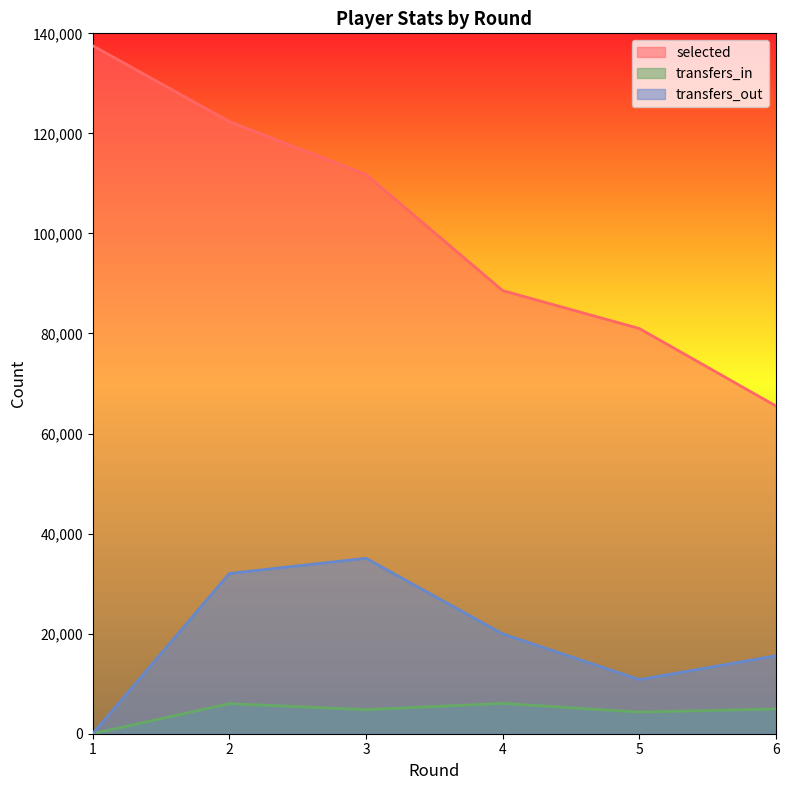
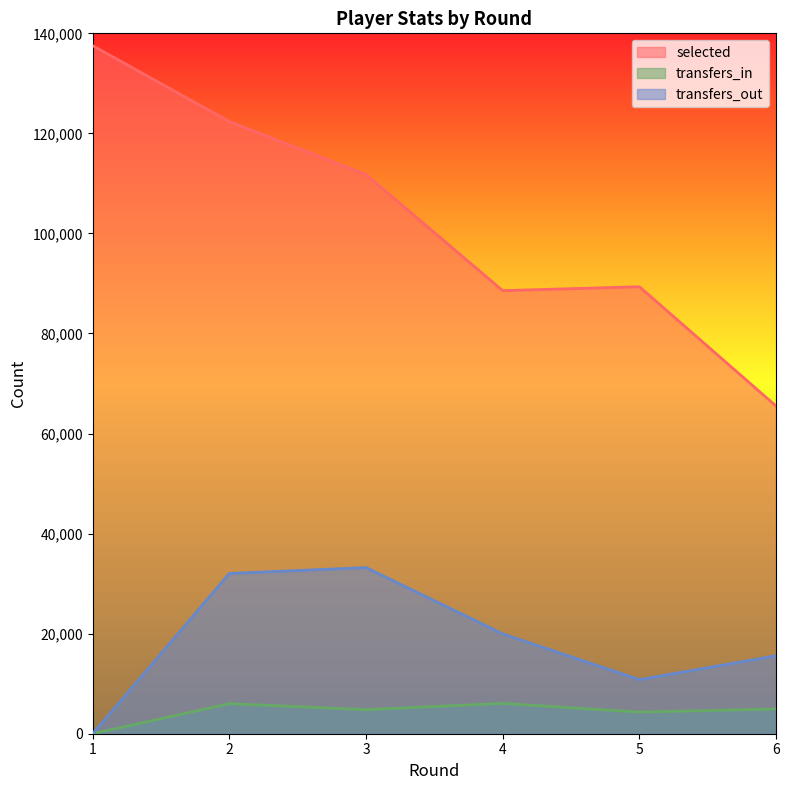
transfers_out, 3: 35,000 -> 33,000
selected, 5: 81,000 -> 89,000
